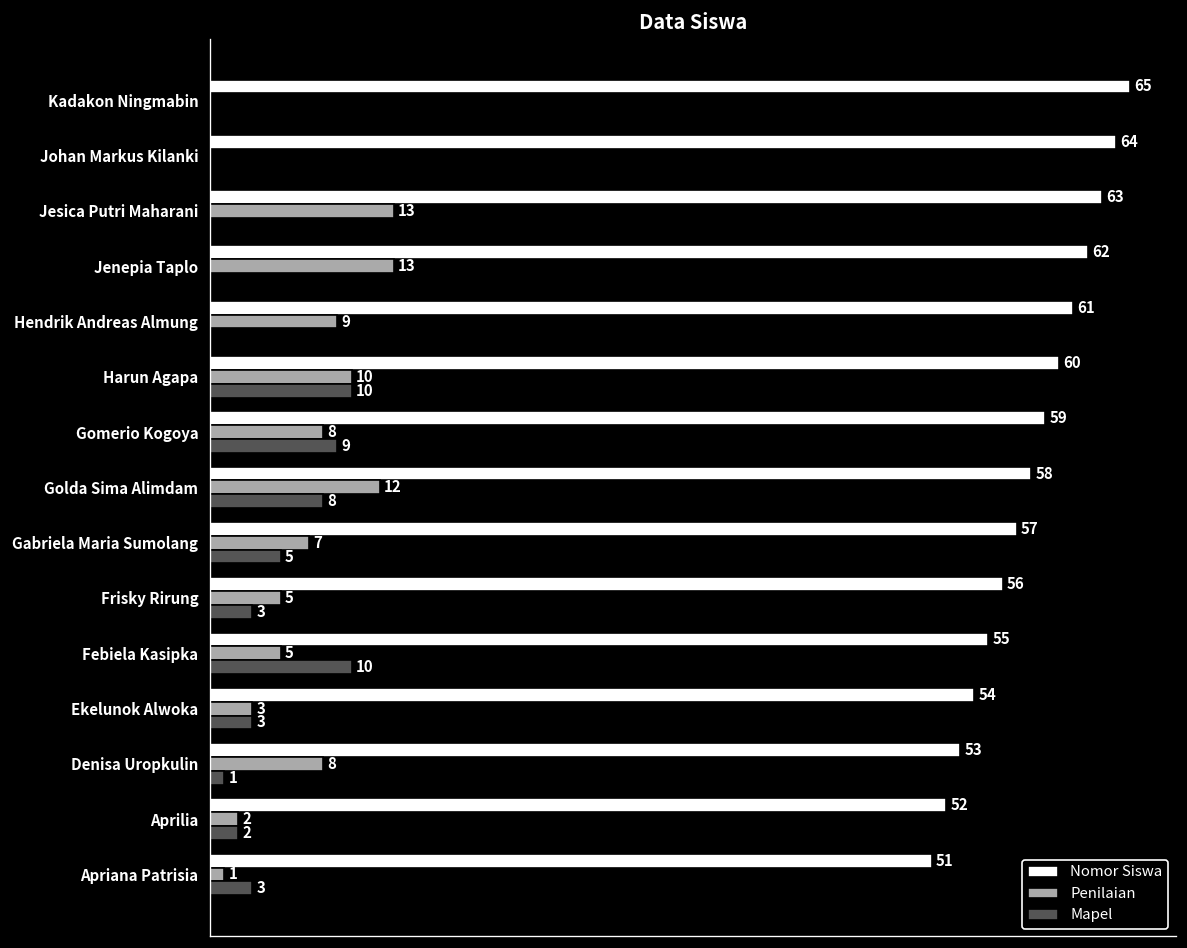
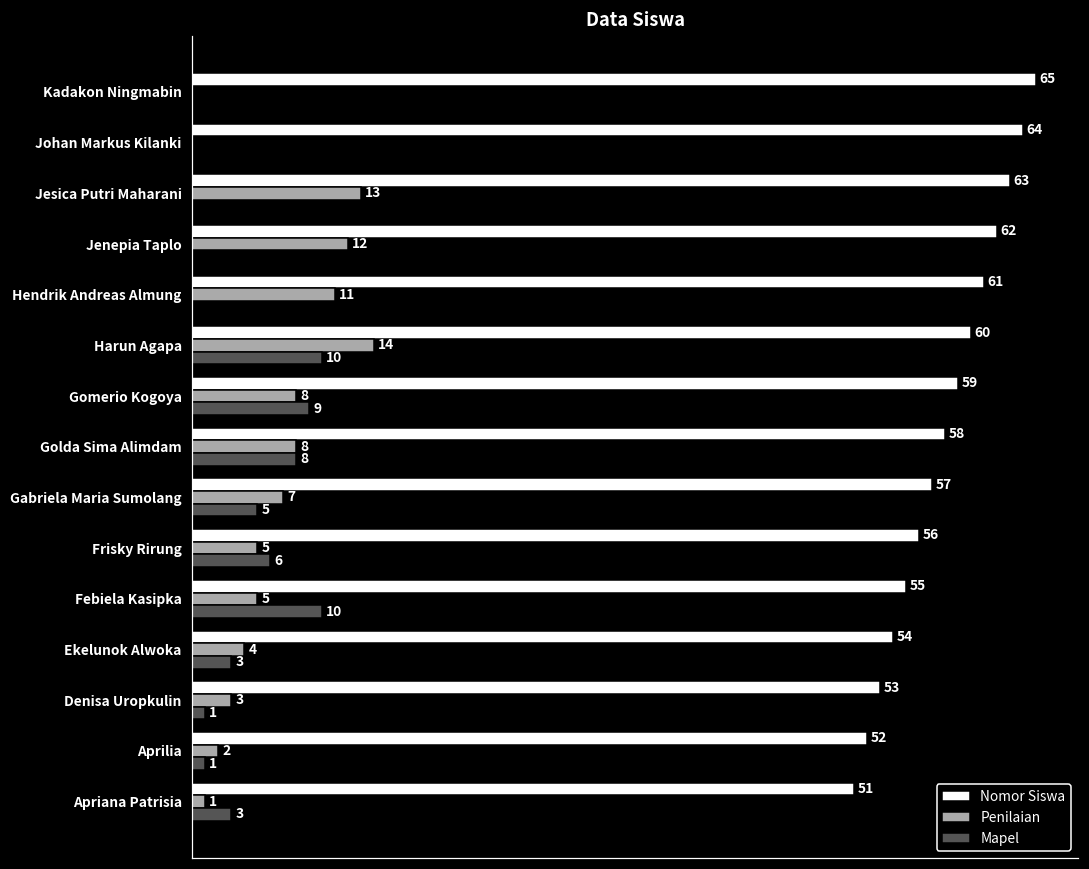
Penilaian, Jenepia Taplo: 13 -> 12
Penilaian, Hendrik Andreas Almung: 9 -> 11
Penilaian, Harun Agapa: 10 -> 14
Penilaian, Golda Sima Alimdam: 12 -> 8
Mapel, Frisky Rirung: 3 -> 6
Penilaian, Ekelunok Alwoka: 3 -> 4
Penilaian, Denisa Uropkulin: 8 -> 3
Mapel, Aprilia: 2 -> 1
